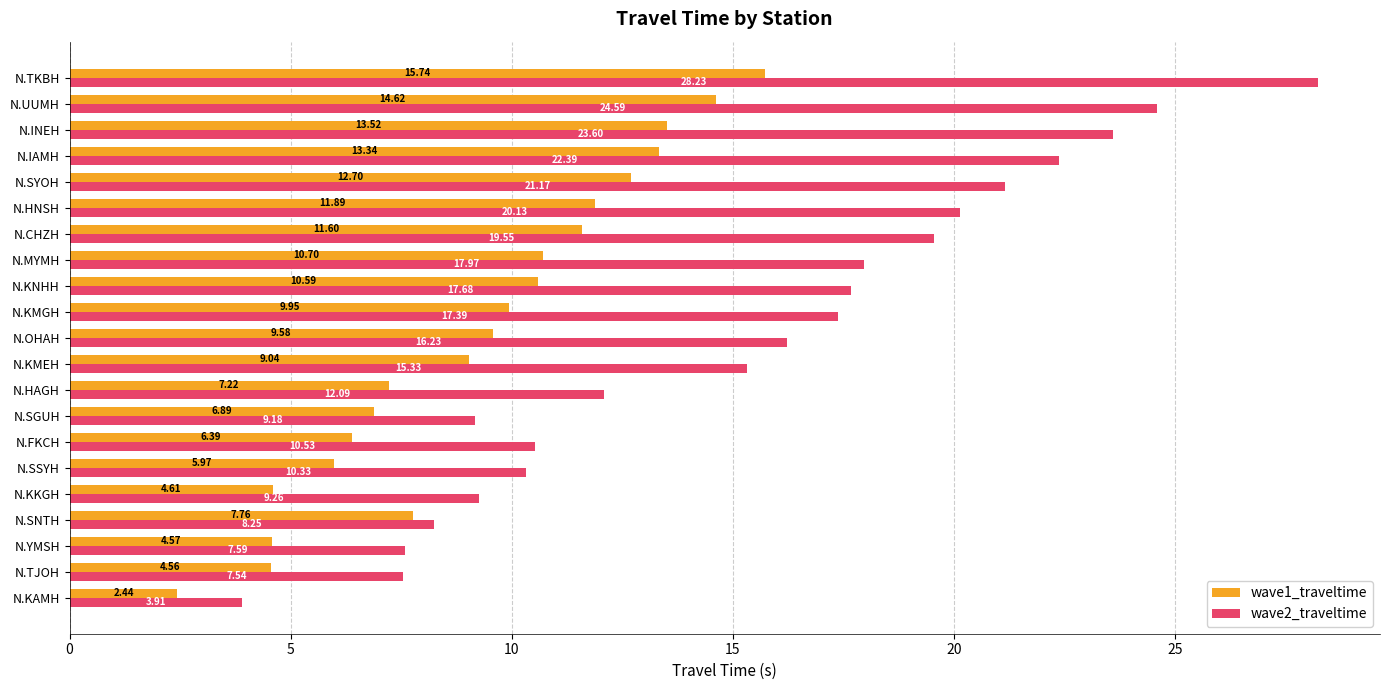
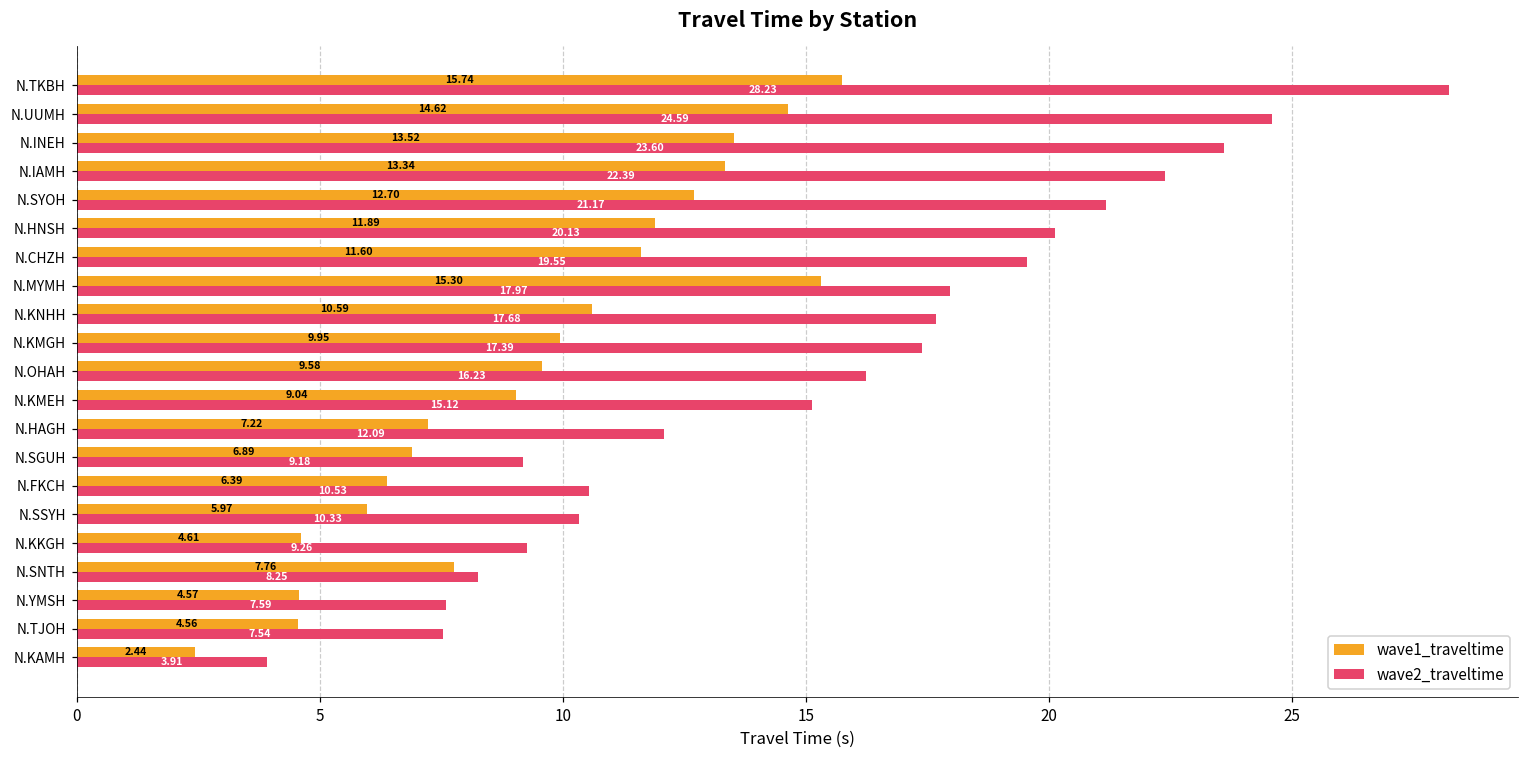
wave1_traveltime, N.MYMH: 10.70 -> 15.30
wave2_traveltime, N.KMEH: 15.33 -> 15.12
